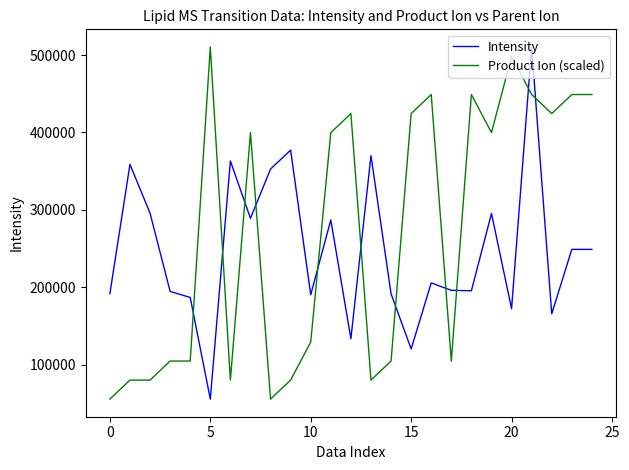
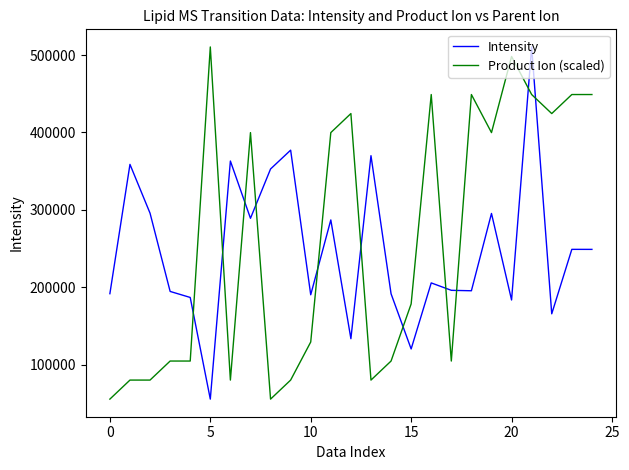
Product Ion (scaled), 15: 420000 -> 180000
Intensity, 20: 170000 -> 180000
